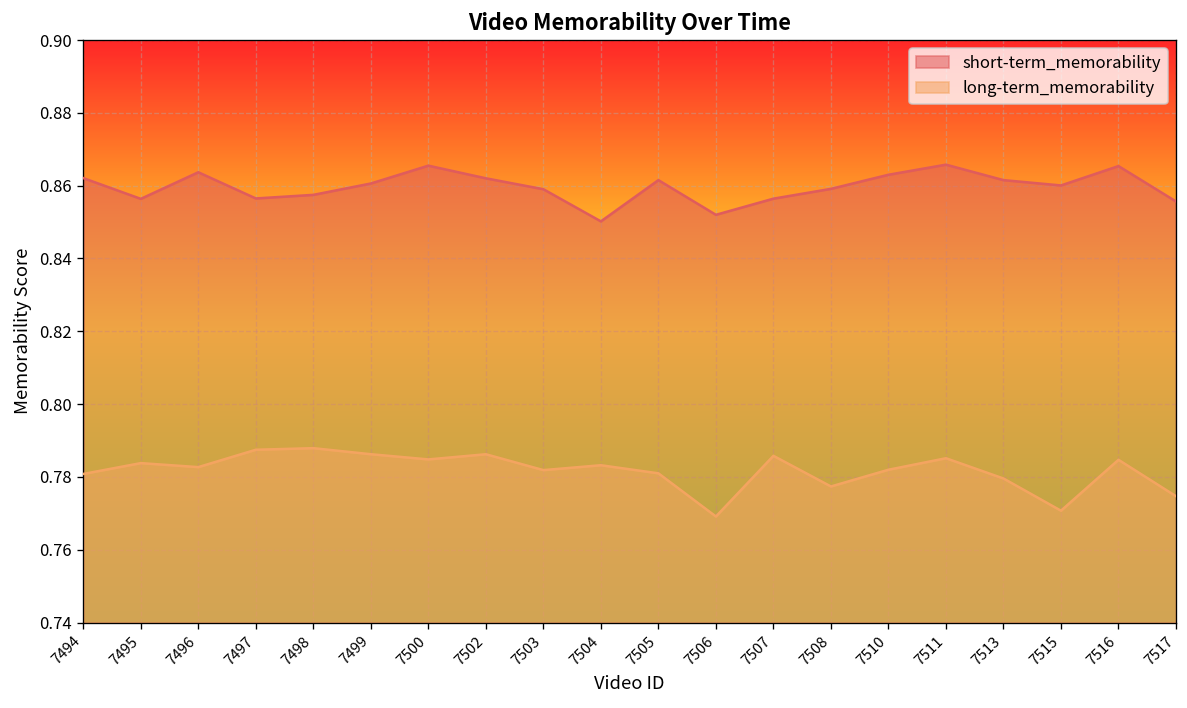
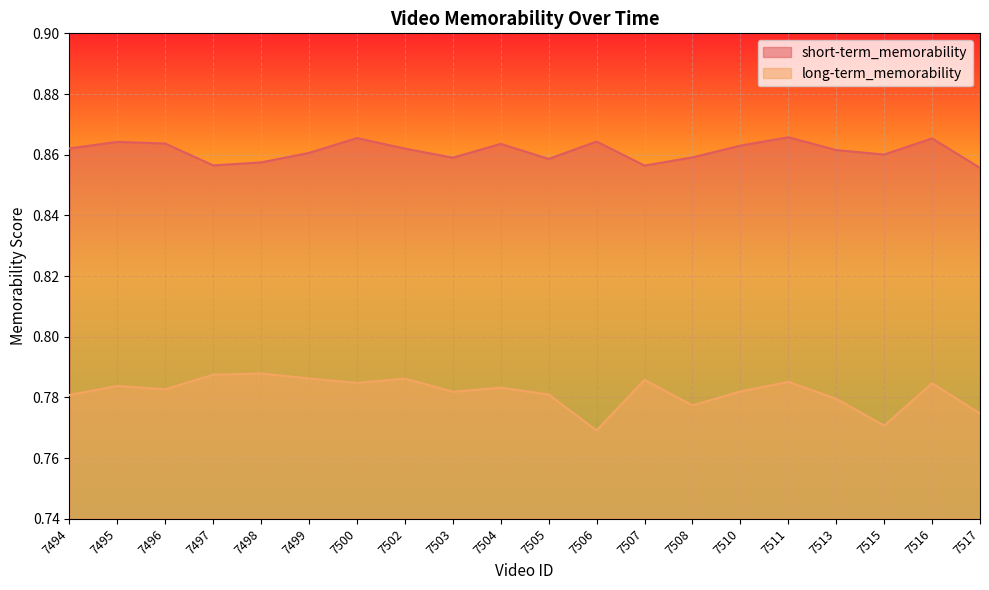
short-term_memorability, 7495: 0.856 -> 0.864
short-term_memorability, 7504: 0.850 -> 0.864
short-term_memorability, 7505: 0.862 -> 0.859
short-term_memorability, 7506: 0.852 -> 0.864
